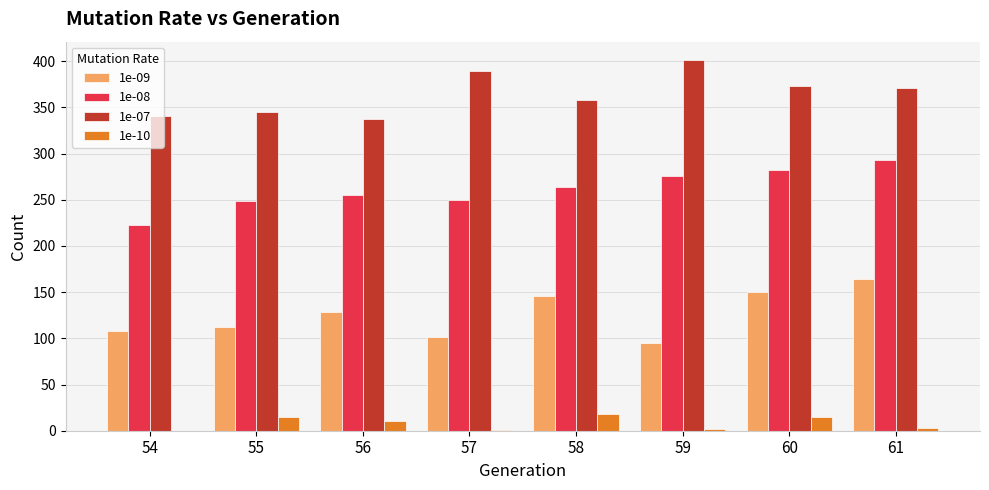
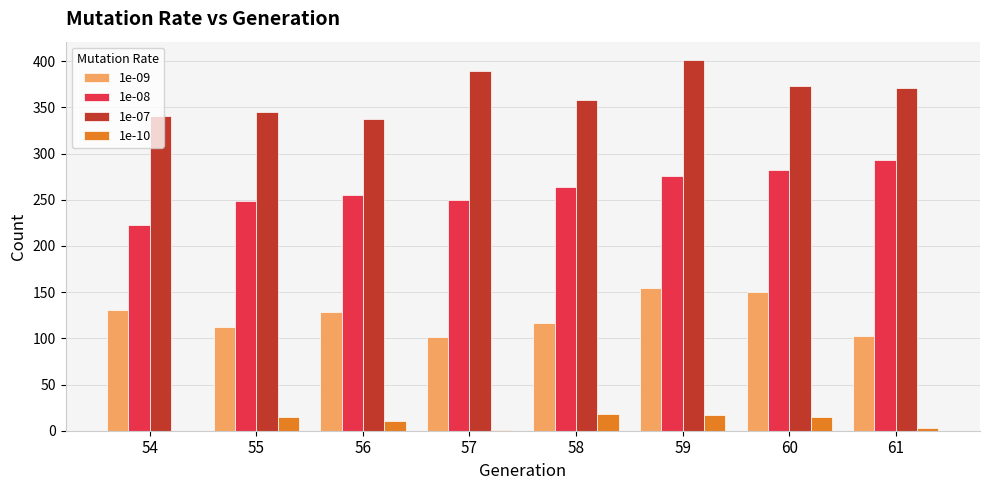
1e-09, 54: 110 -> 130
1e-09, 58: 150 -> 120
1e-09, 59: 100 -> 150
1e-10, 59: 0 -> 20
1e-09, 61: 160 -> 100
